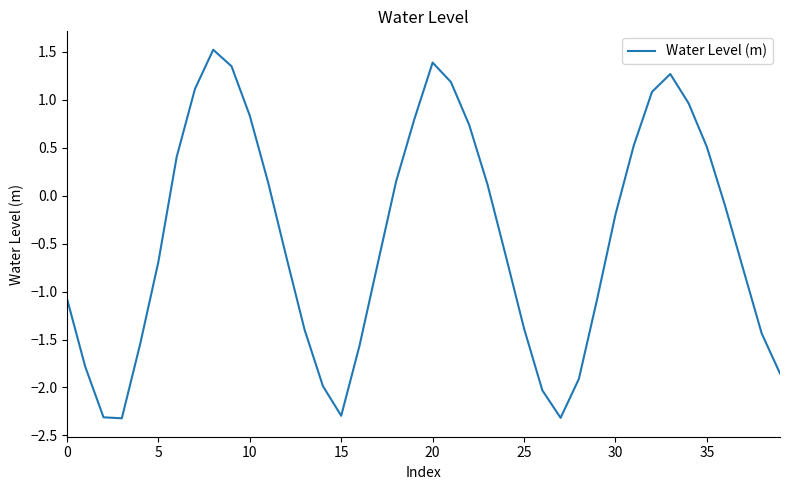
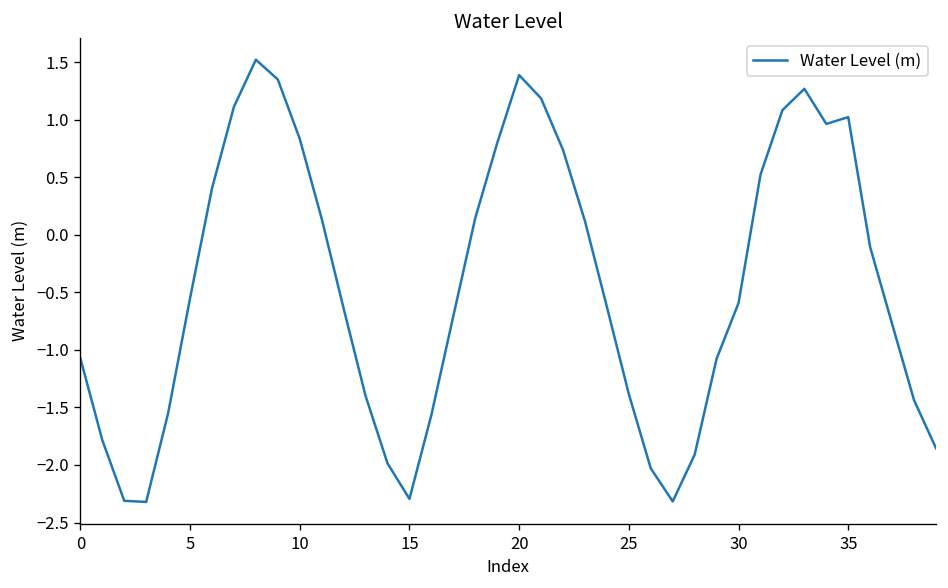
5: -0.7 -> -0.6
30: -0.2 -> -0.6
35: 0.5 -> 1.0
